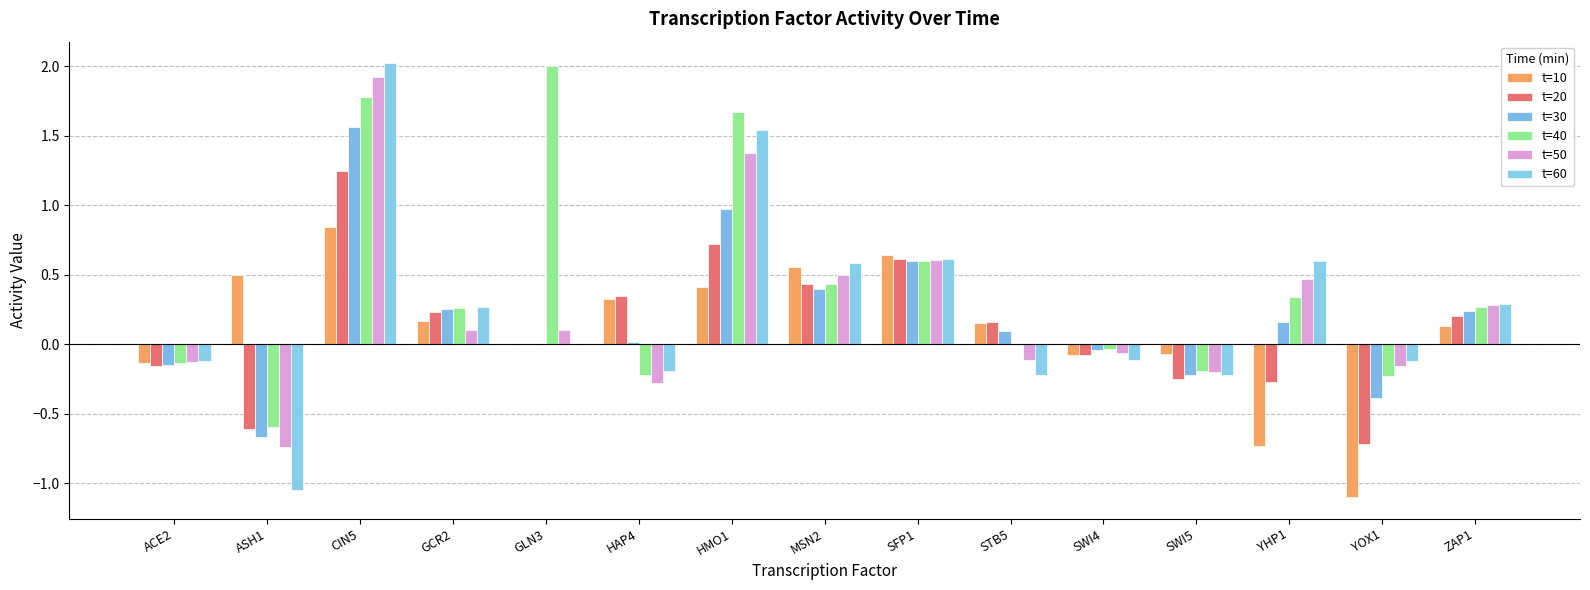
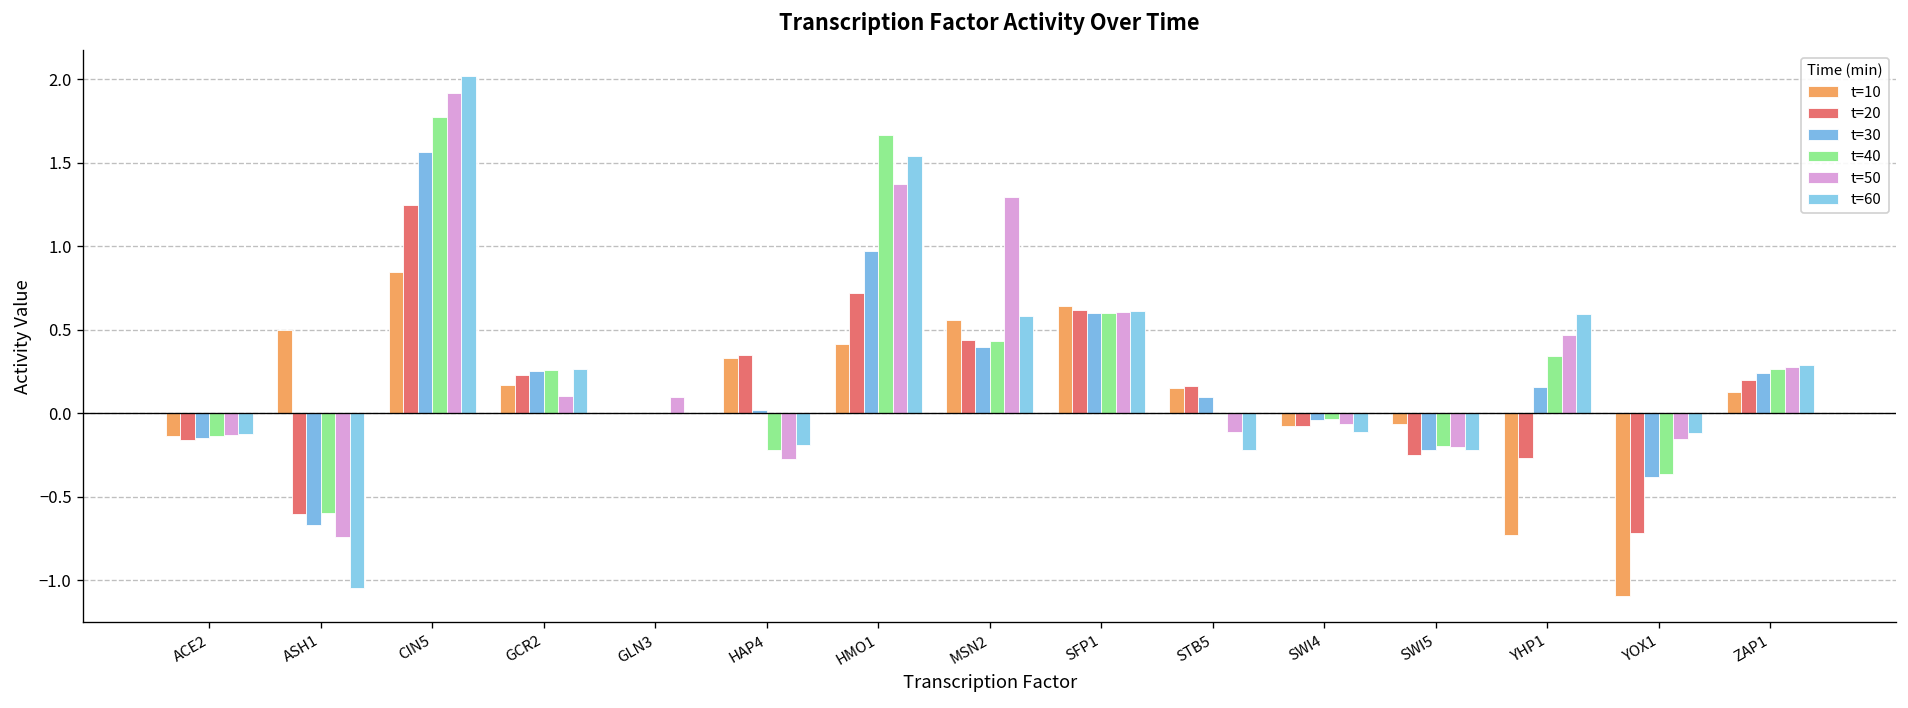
t=40, GLN3: 2 -> 0
t=50, MSN2: 0.50 -> 1.29
t=40, YOX1: -0.23 -> -0.36
